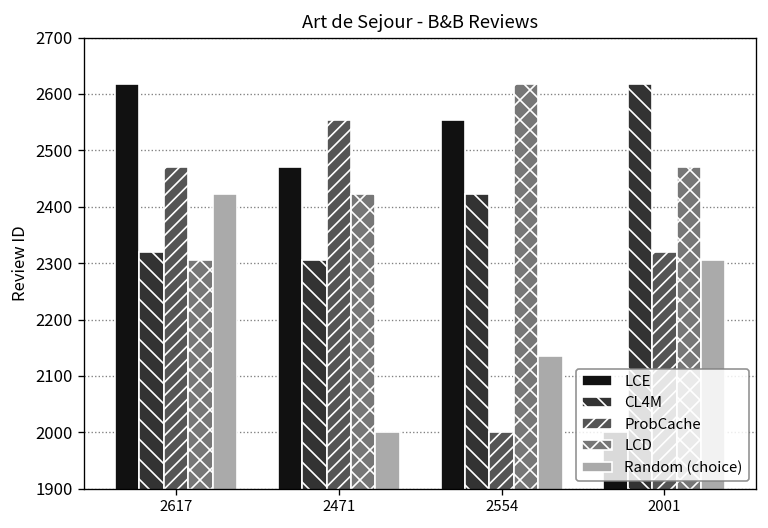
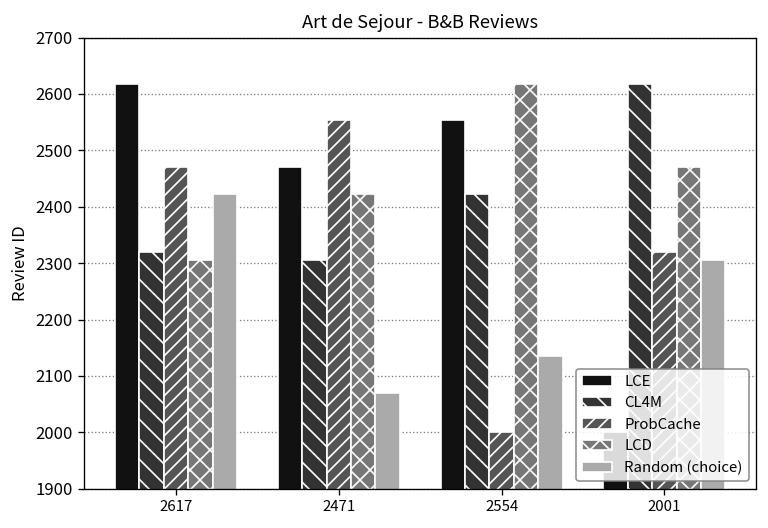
Random (choice), 2471: 2000 -> 2070
